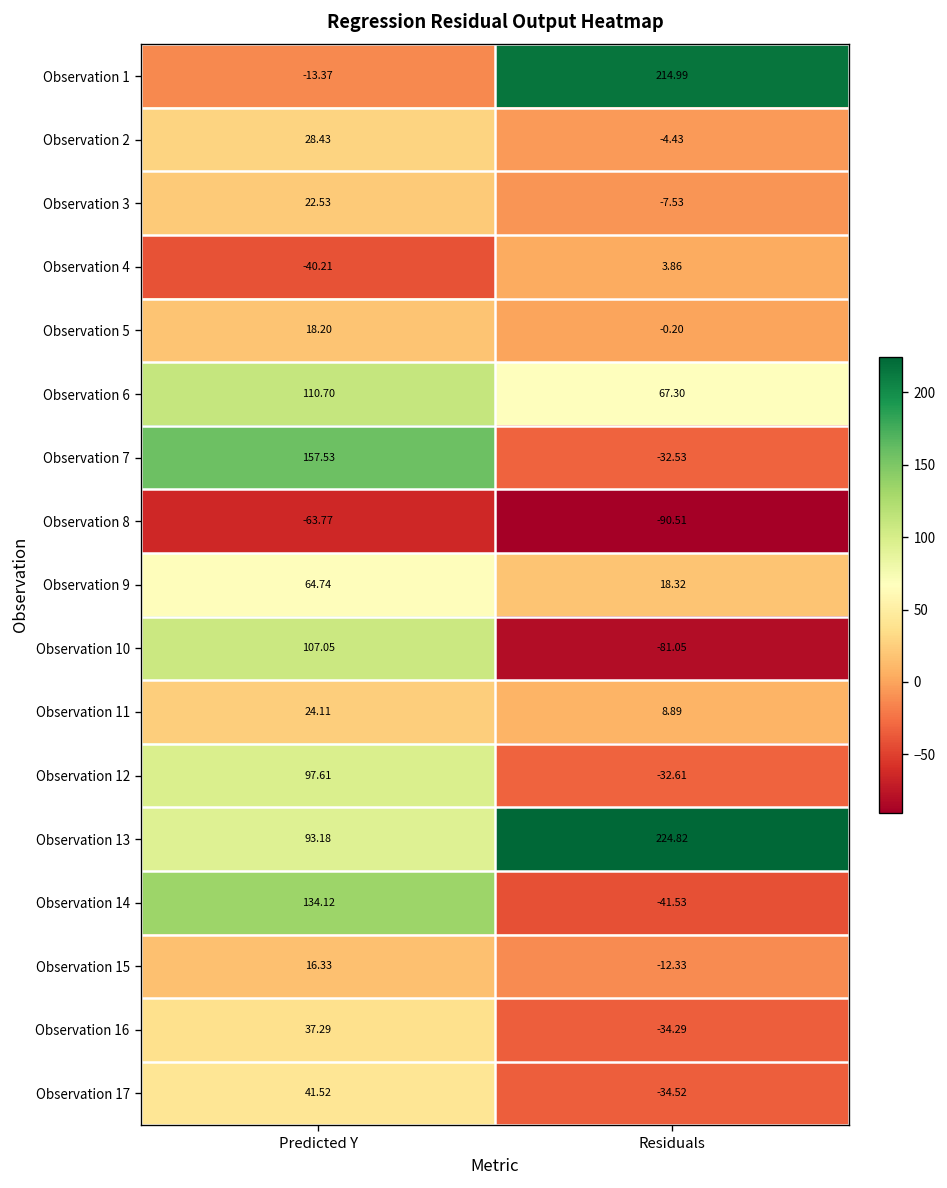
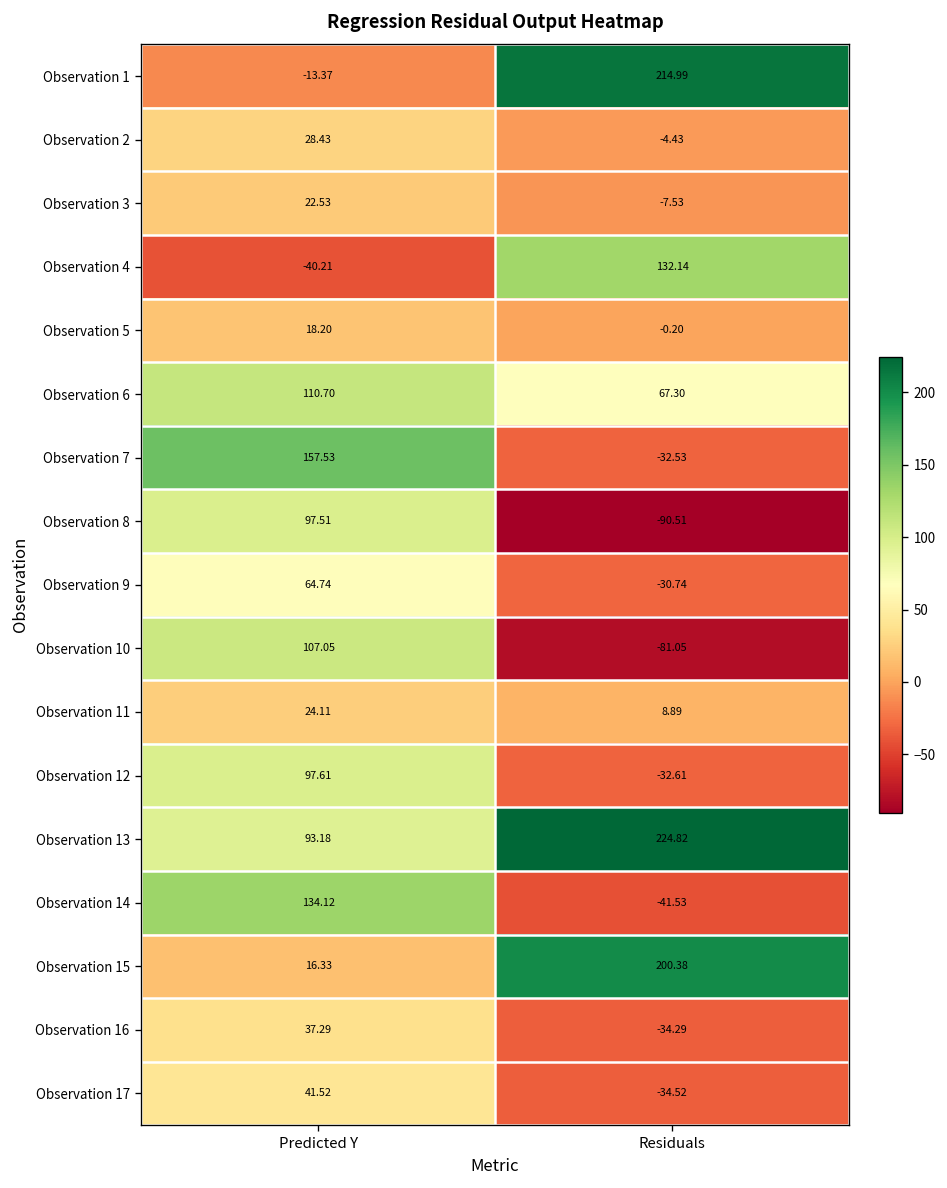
Observation 4, Residuals: 3.86 -> 132.14
Observation 8, Predicted Y: -63.77 -> 97.51
Observation 9, Residuals: 18.32 -> -30.74
Observation 15, Residuals: -12.33 -> 200.38
